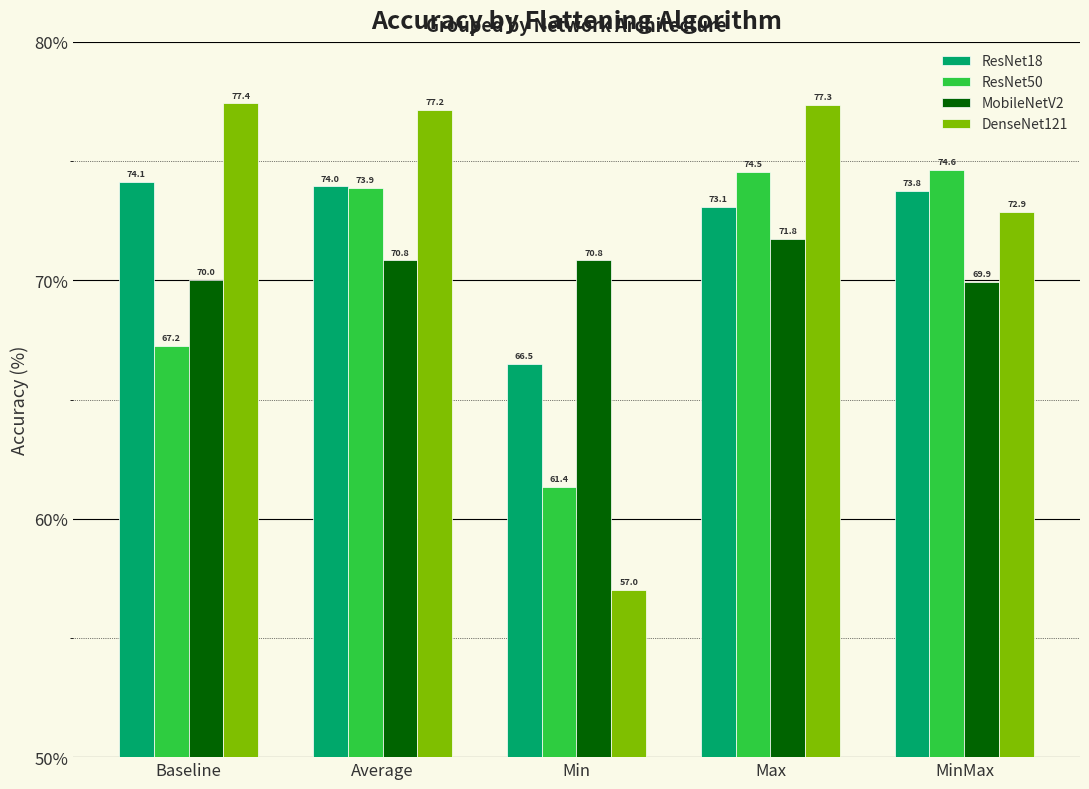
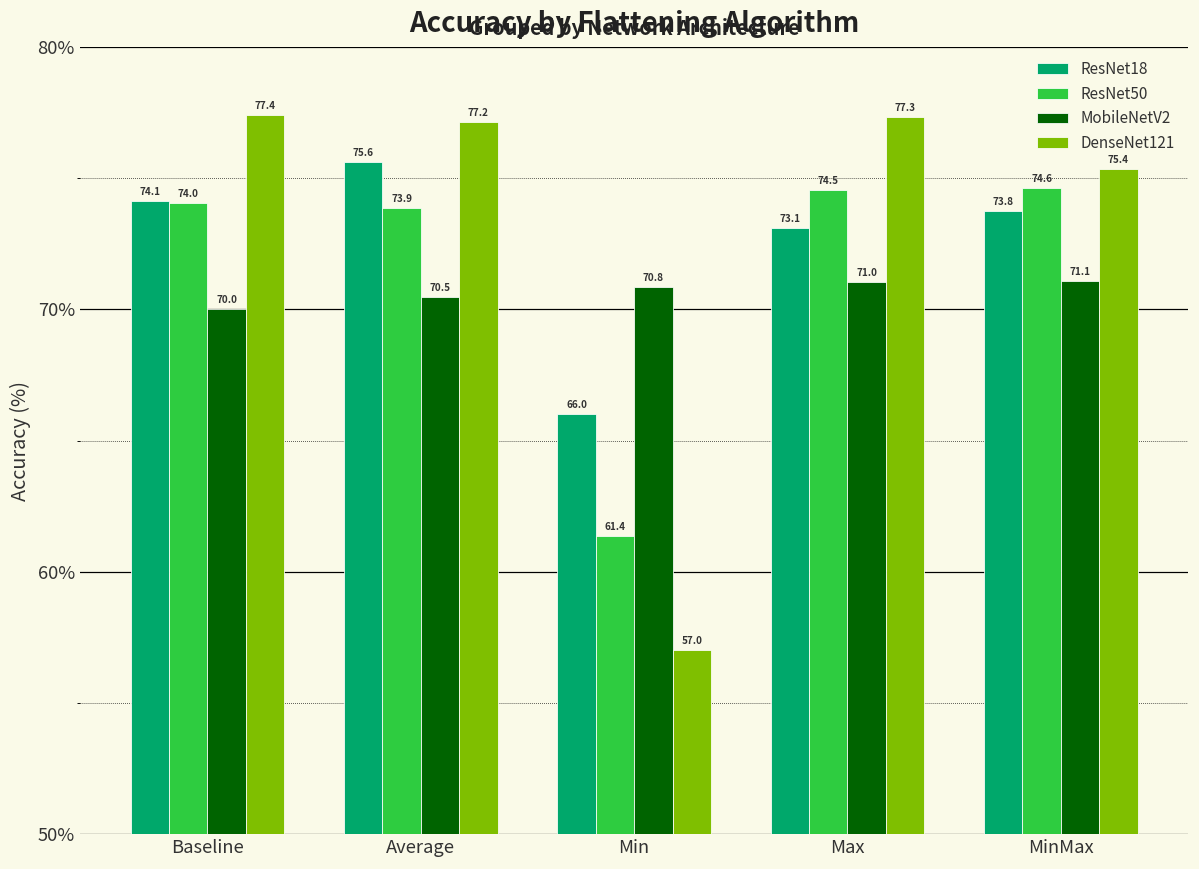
ResNet50, Baseline: 67.2 -> 74.0
ResNet18, Average: 74.0 -> 75.6
MobileNetV2, Average: 70.8 -> 70.5
ResNet18, Min: 66.5 -> 66.0
MobileNetV2, Max: 71.8 -> 71.0
MobileNetV2, MinMax: 69.9 -> 71.1
DenseNet121, MinMax: 72.9 -> 75.4
